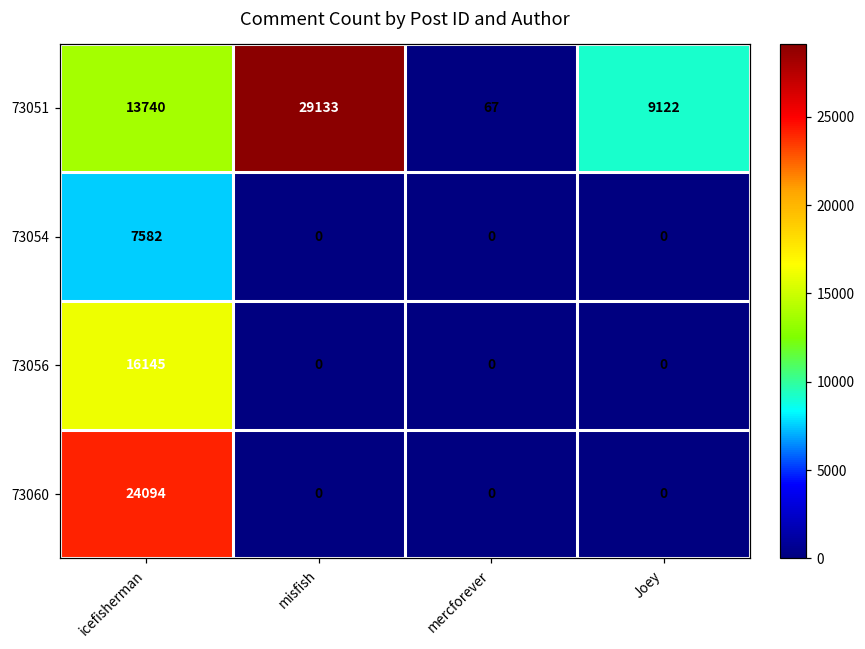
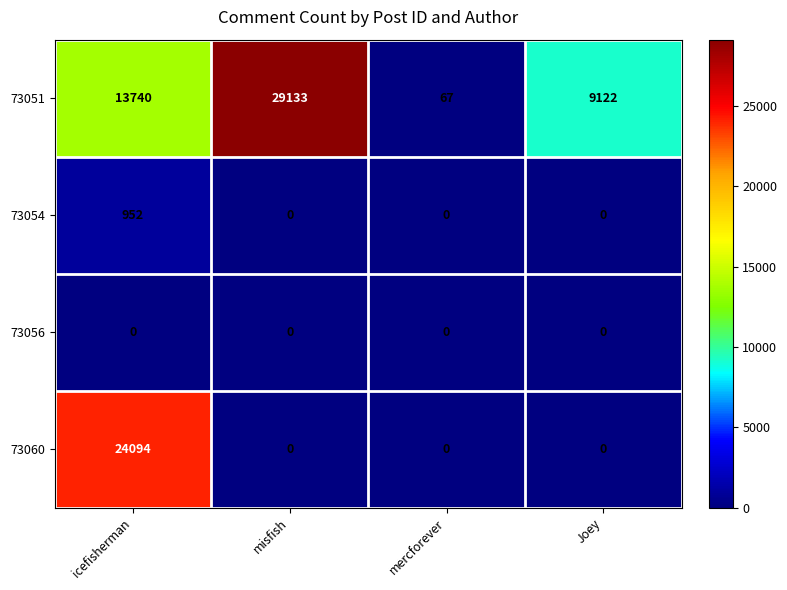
73054, icefisherman: 7582 -> 952
73056, icefisherman: 16145 -> 0
